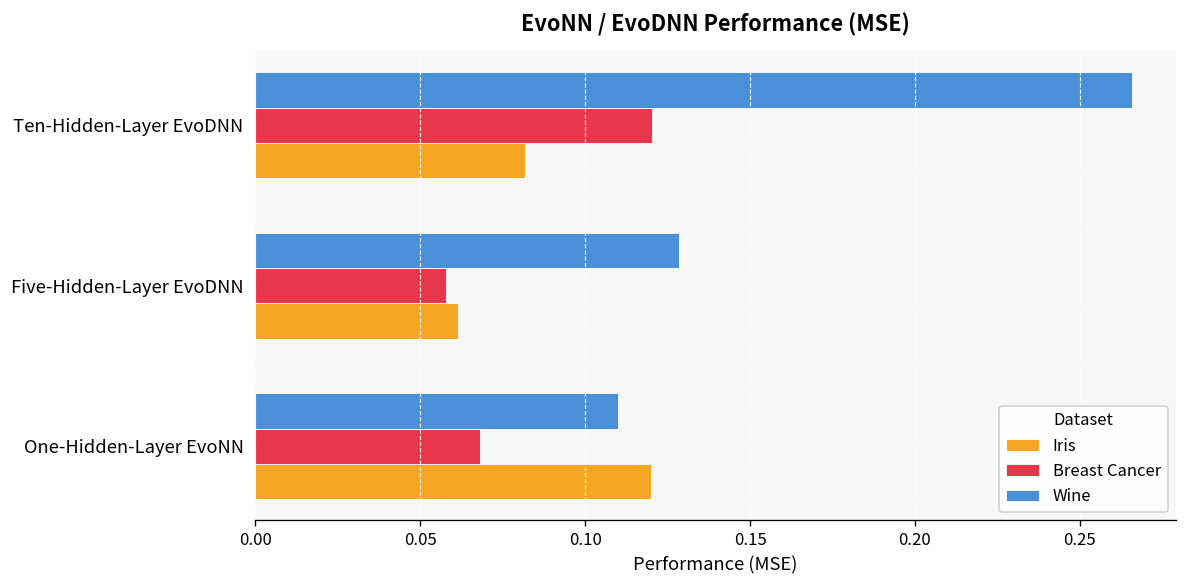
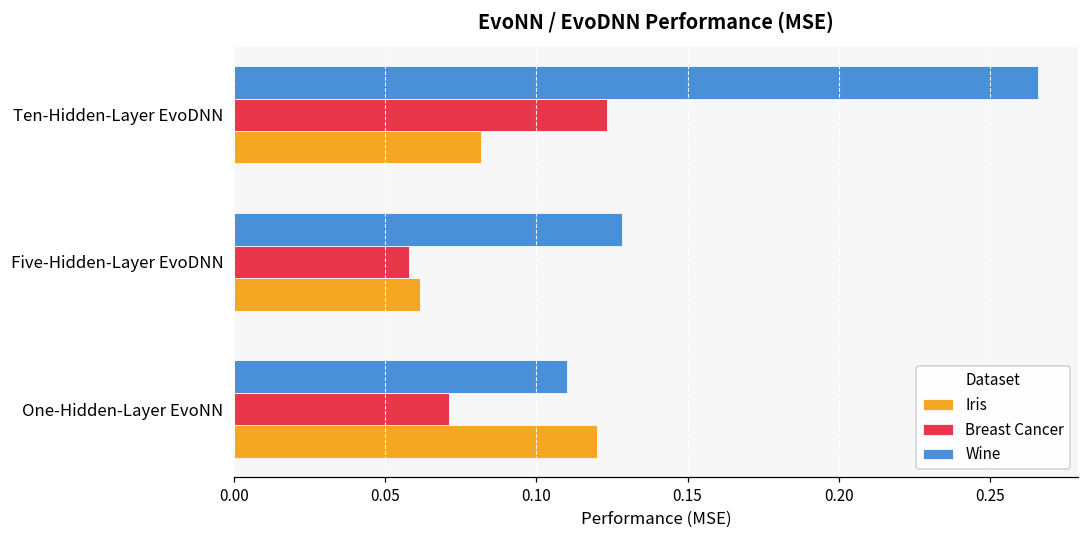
Breast Cancer, Ten-Hidden-Layer EvoDNN: 0.120 -> 0.123
Breast Cancer, One-Hidden-Layer EvoNN: 0.068 -> 0.071
